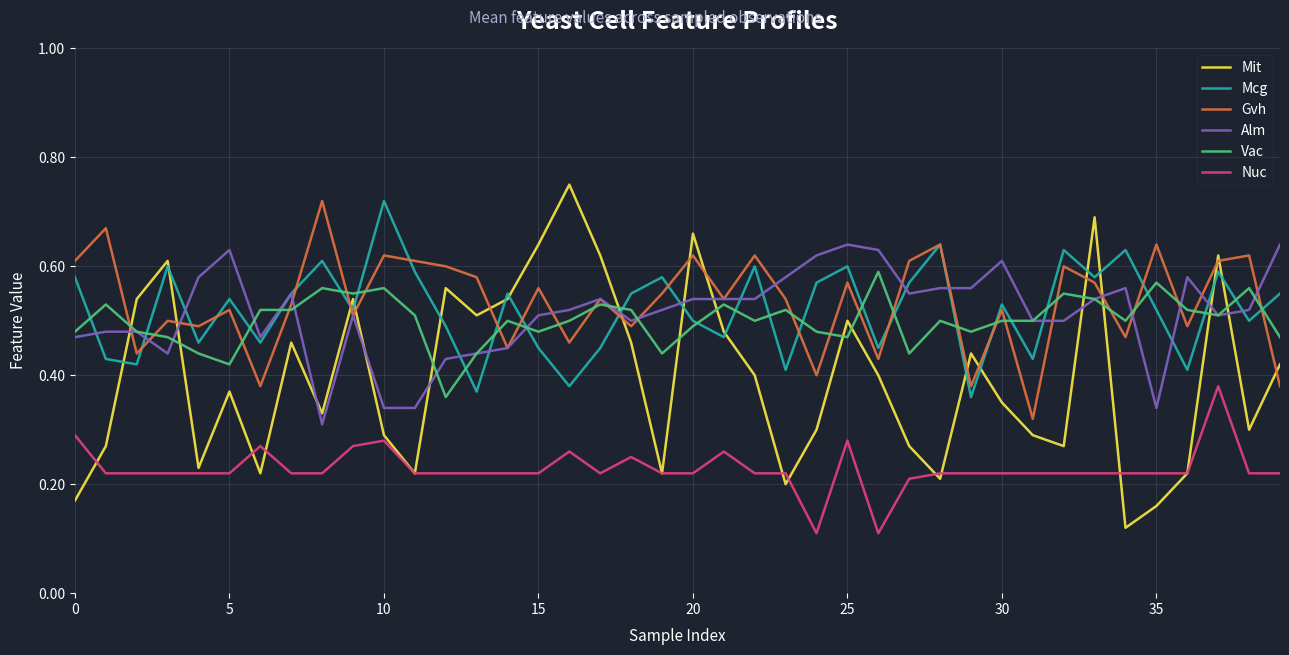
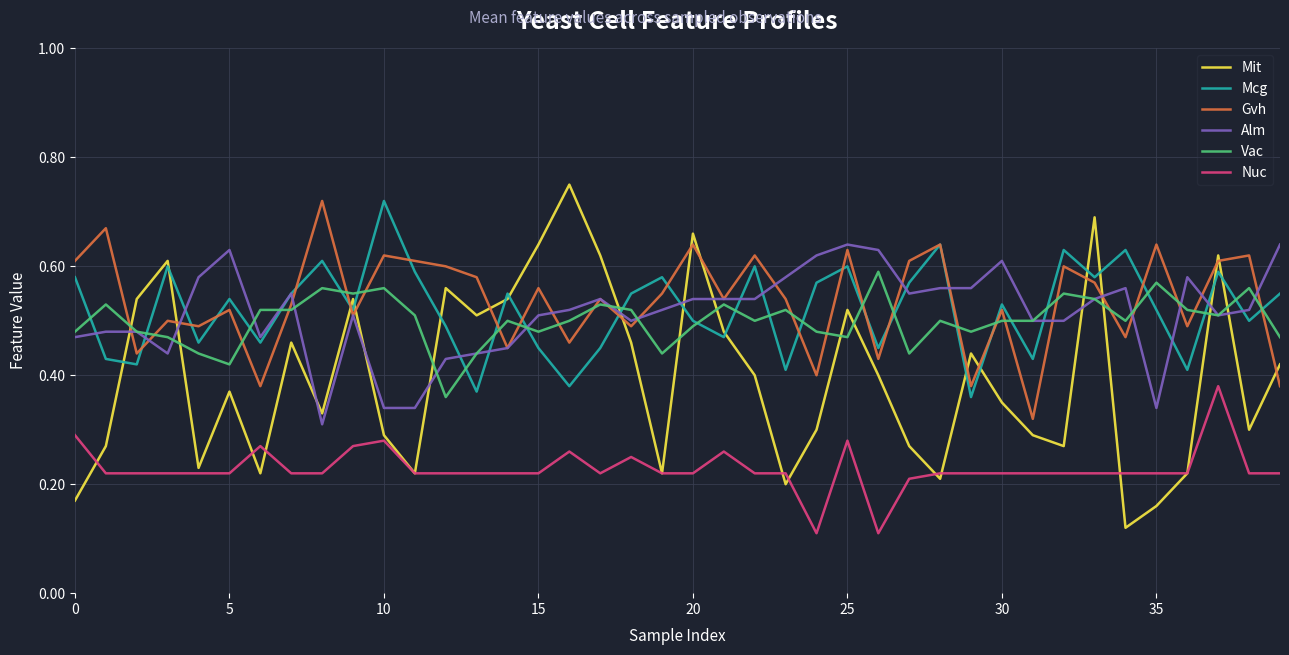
Gvh, 20: 0.62 -> 0.64
Mit, 25: 0.50 -> 0.52
Gvh, 25: 0.57 -> 0.63
